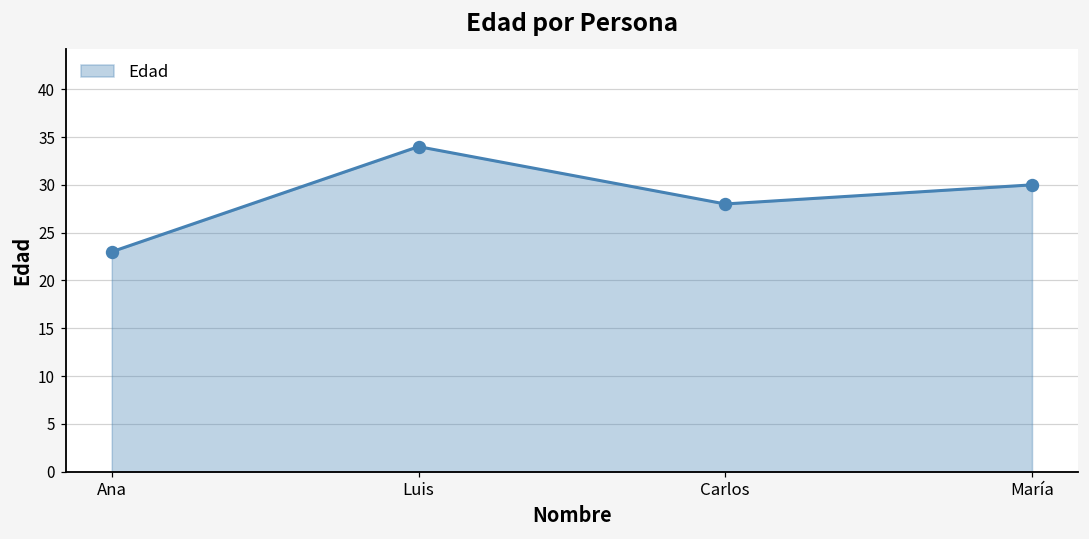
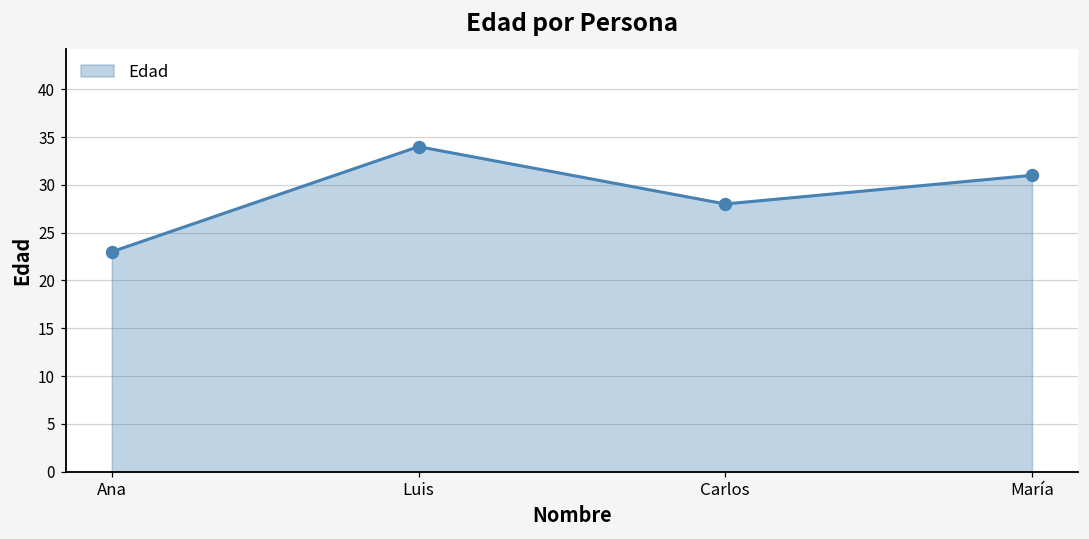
María: 30 -> 31
